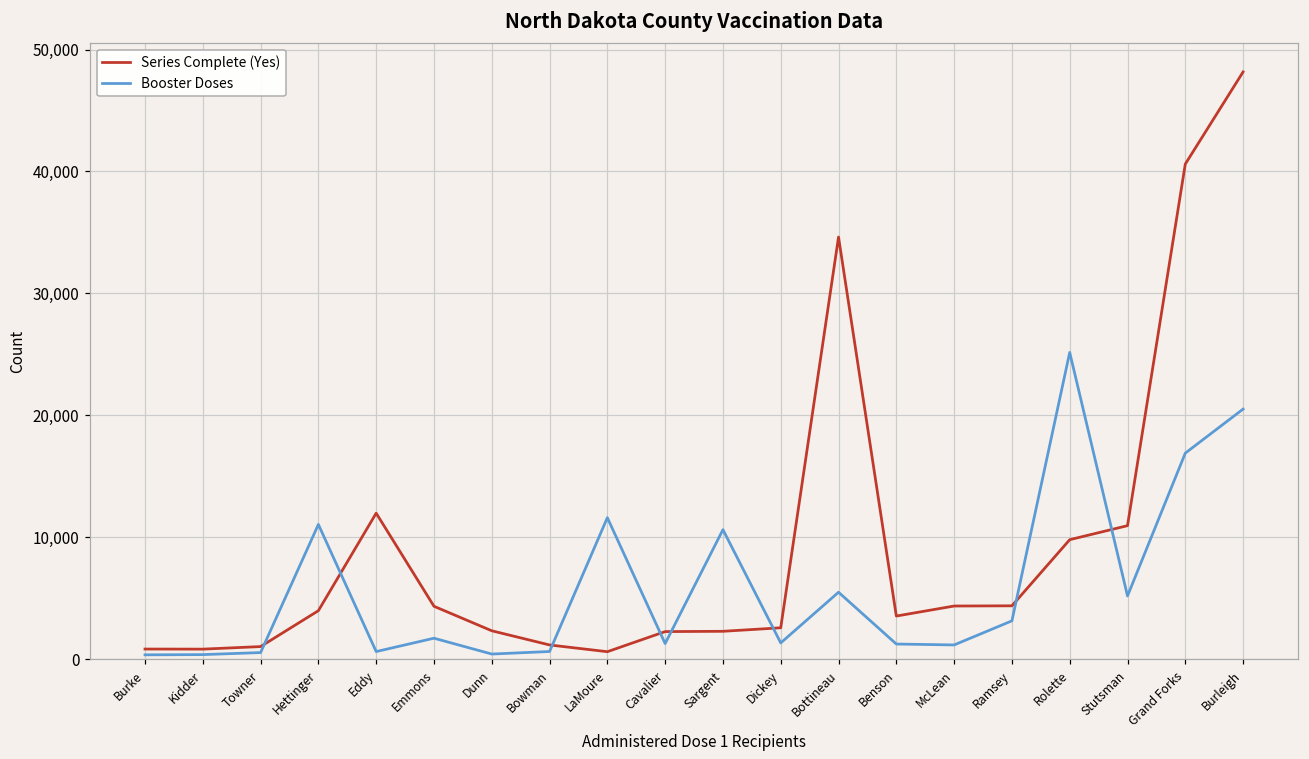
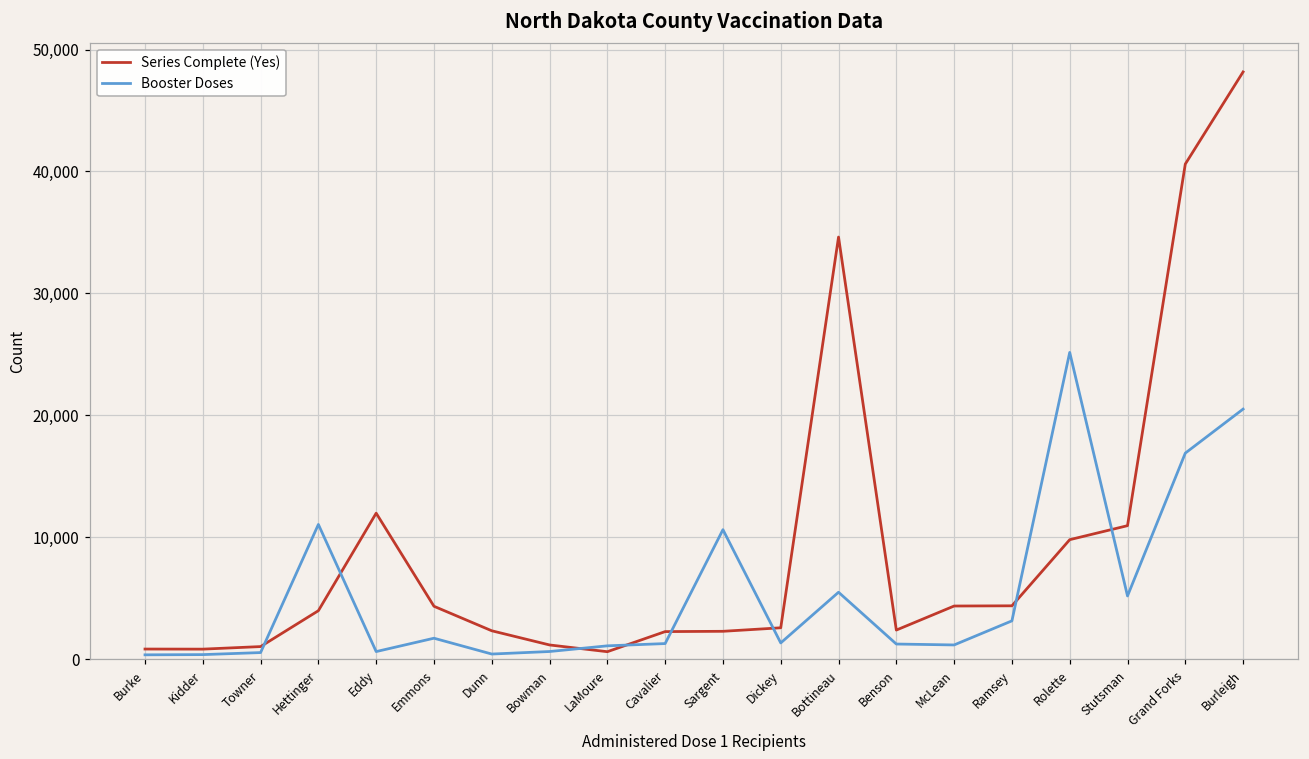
Booster Doses, LaMoure: 11,600 -> 1,100
Series Complete (Yes), Benson: 3,500 -> 2,400
